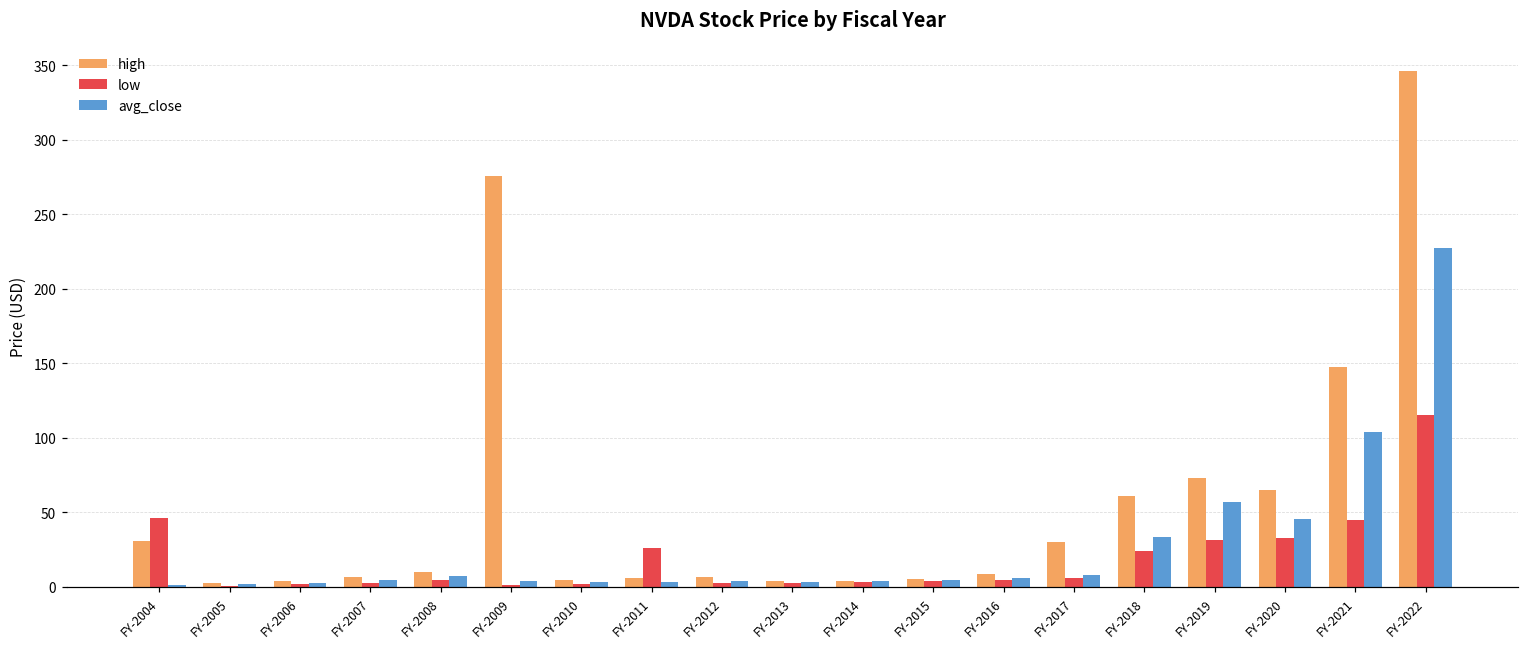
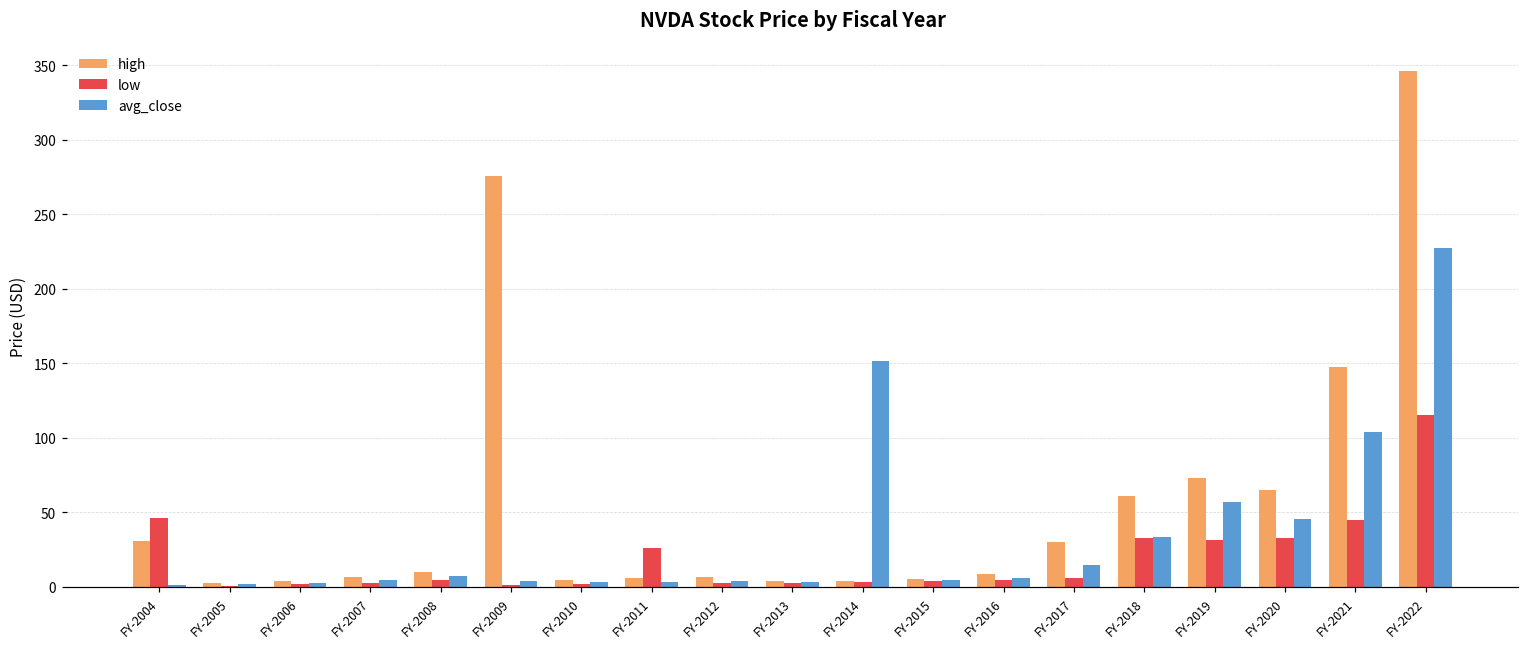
avg_close, FY-2014: 4 -> 152
avg_close, FY-2017: 8 -> 15
low, FY-2018: 24 -> 33
